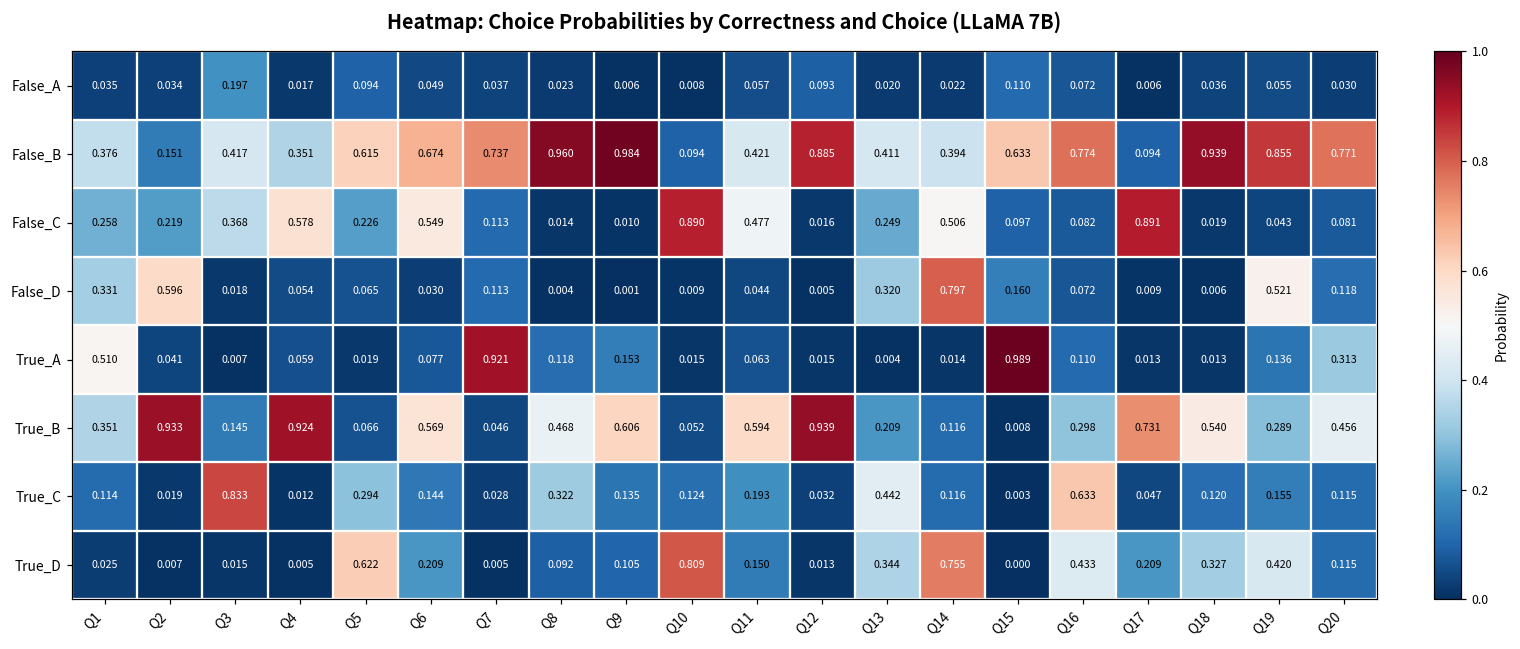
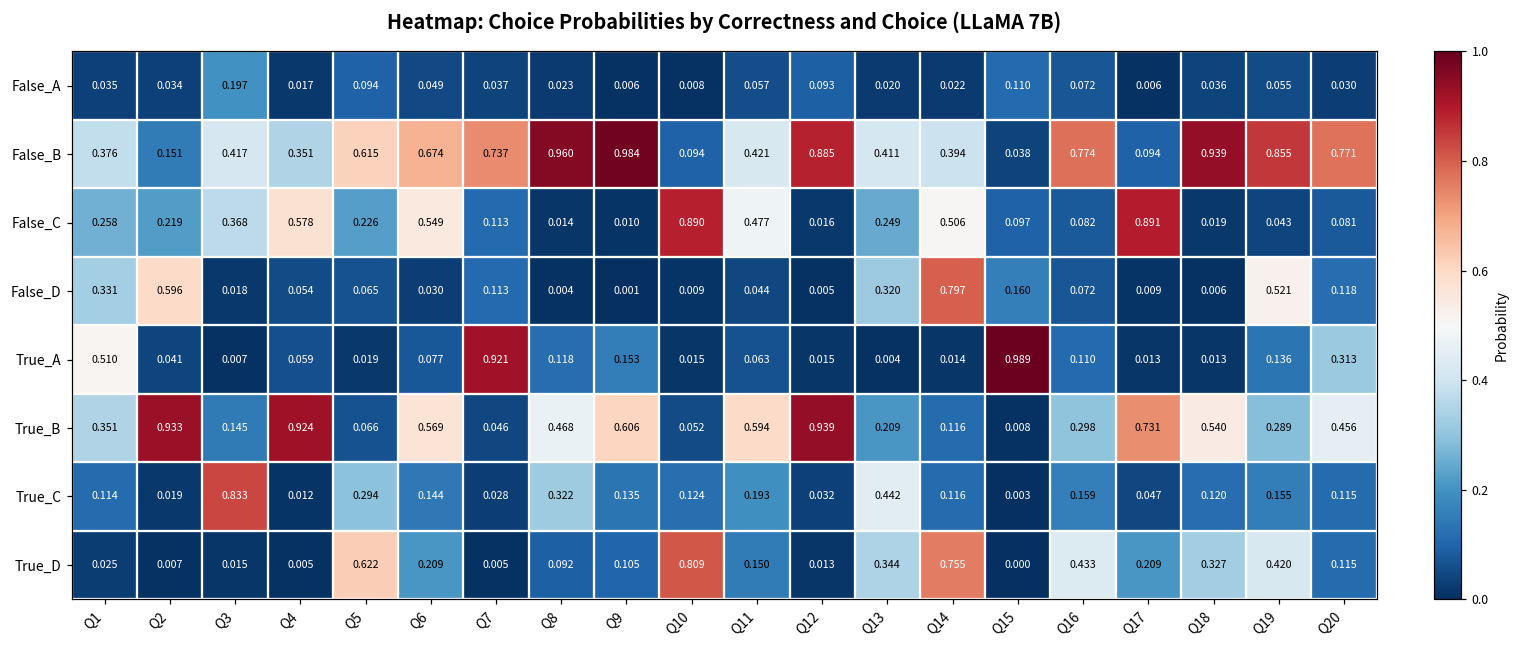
False_B, Q15: 0.633 -> 0.038
True_C, Q16: 0.633 -> 0.159
